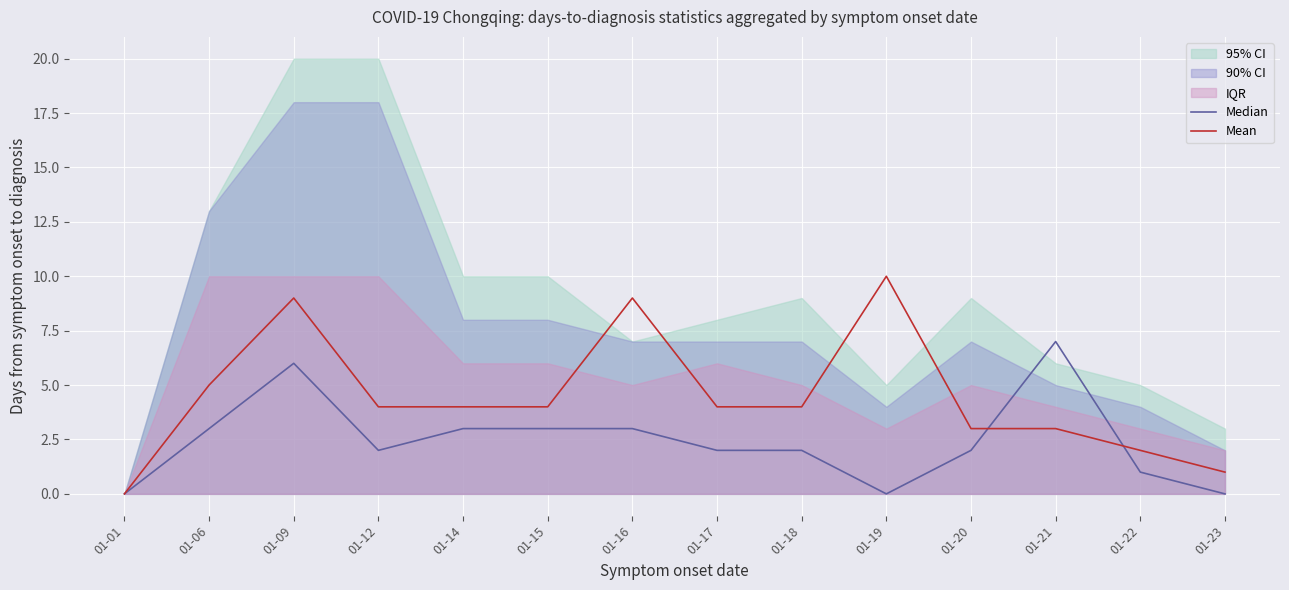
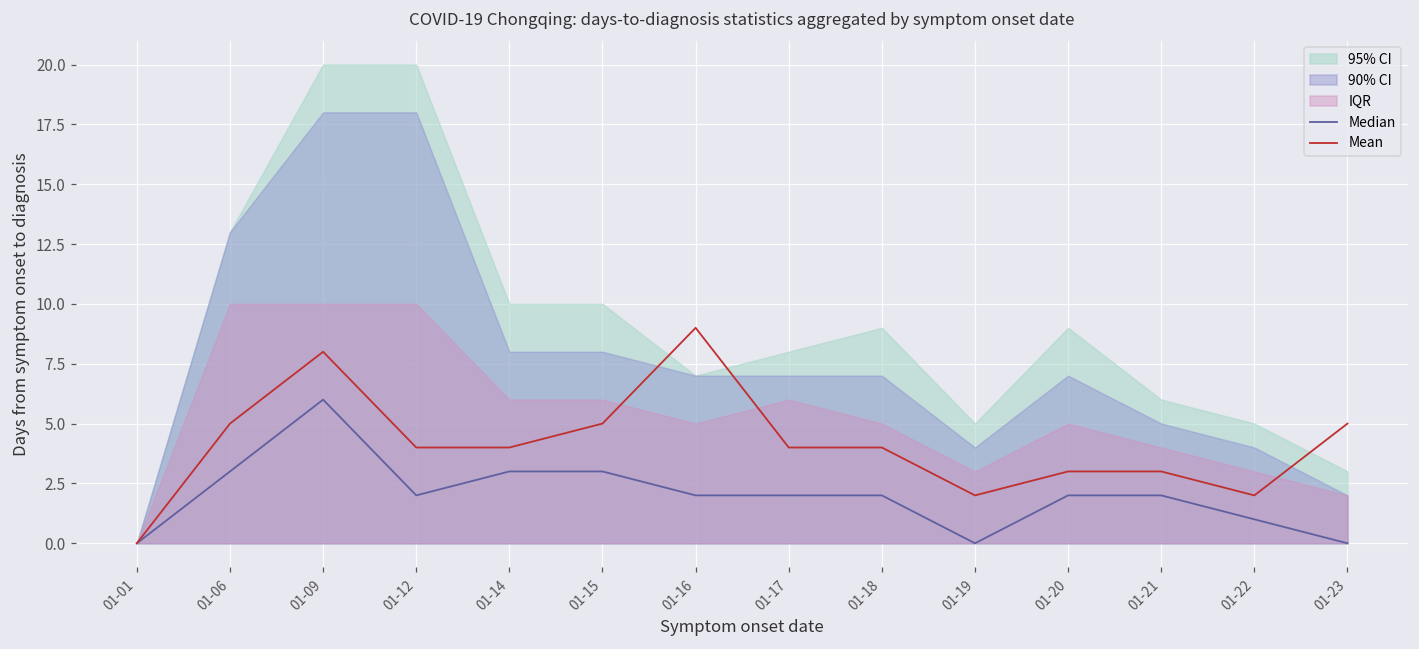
Mean, 01-09: 9 -> 8
Mean, 01-15: 4 -> 5
Median, 01-16: 3 -> 2
Mean, 01-19: 10 -> 2
Median, 01-21: 7 -> 2
Mean, 01-23: 1 -> 5
